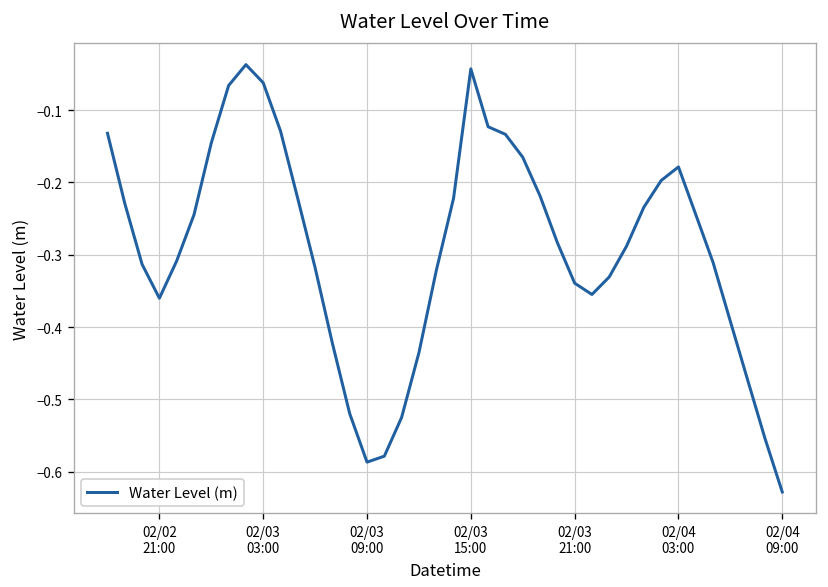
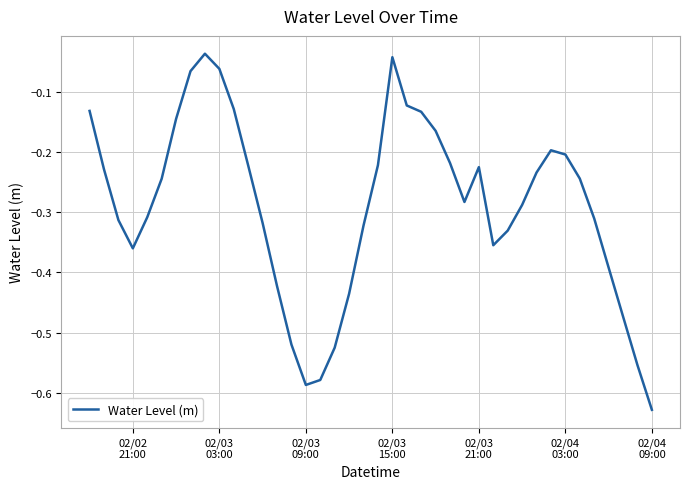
02/03 21:00: -0.34 -> -0.23
02/04 03:00: -0.18 -> -0.20
